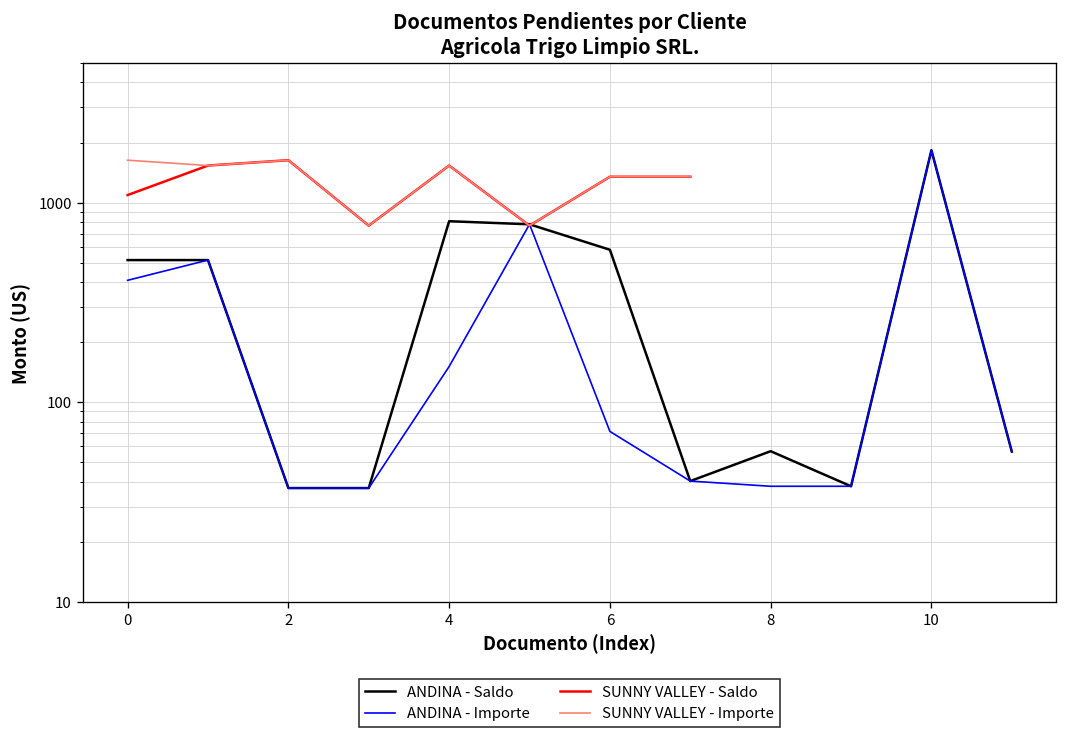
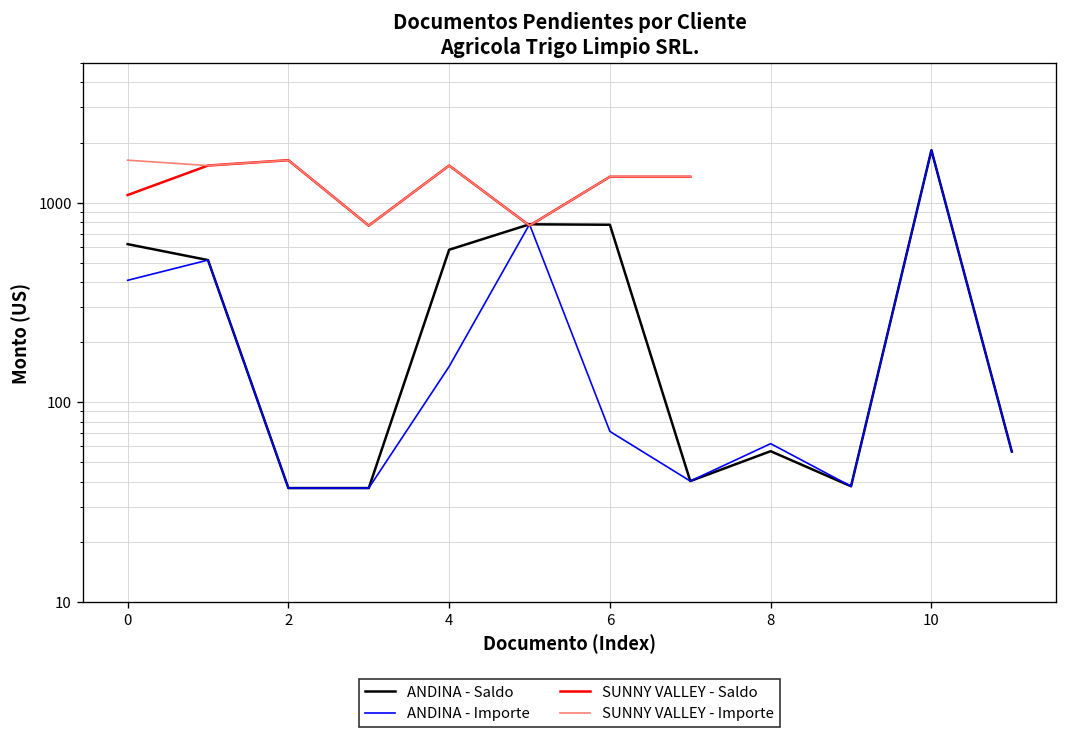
ANDINA - Saldo, 0: 520 -> 620
ANDINA - Saldo, 4: 800 -> 580
ANDINA - Saldo, 6: 580 -> 800
ANDINA - Importe, 8: 38 -> 62
